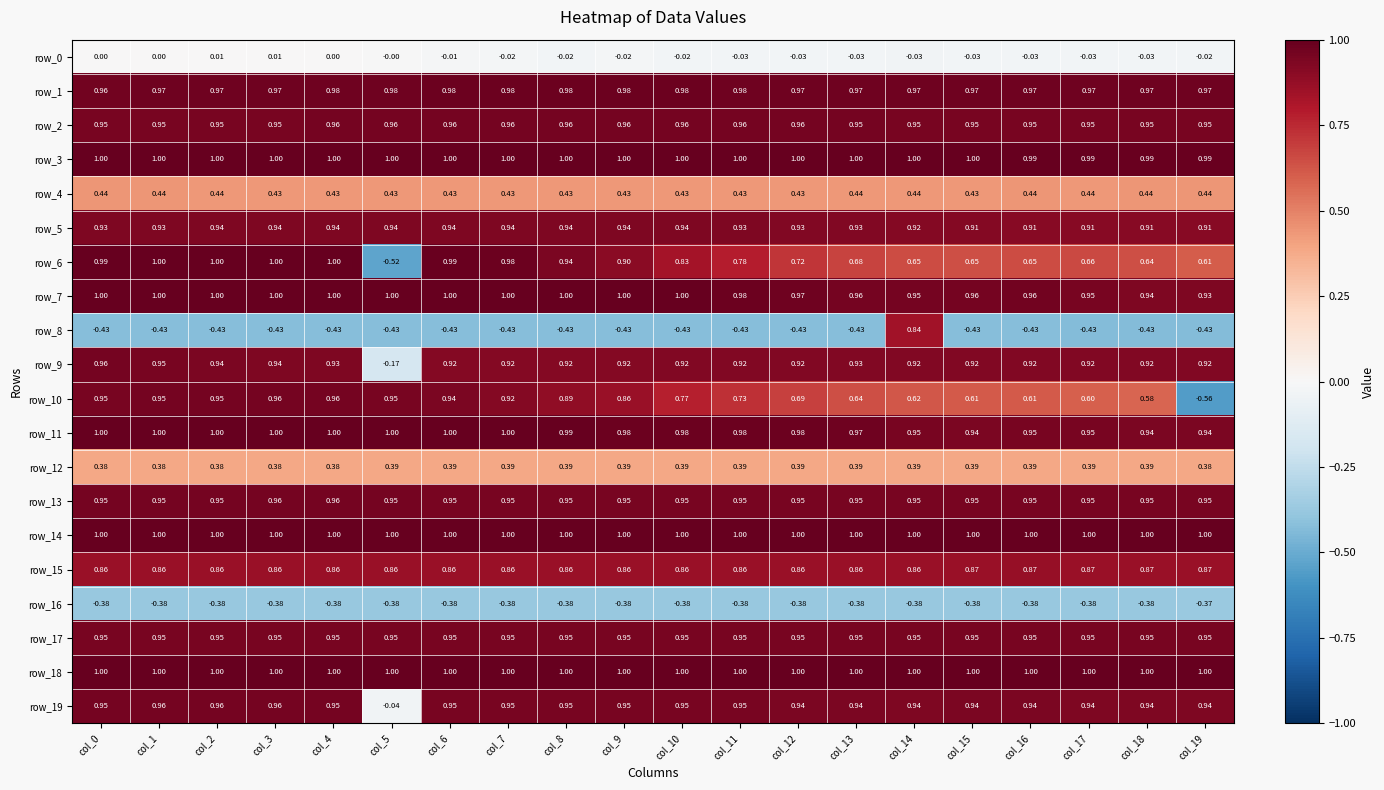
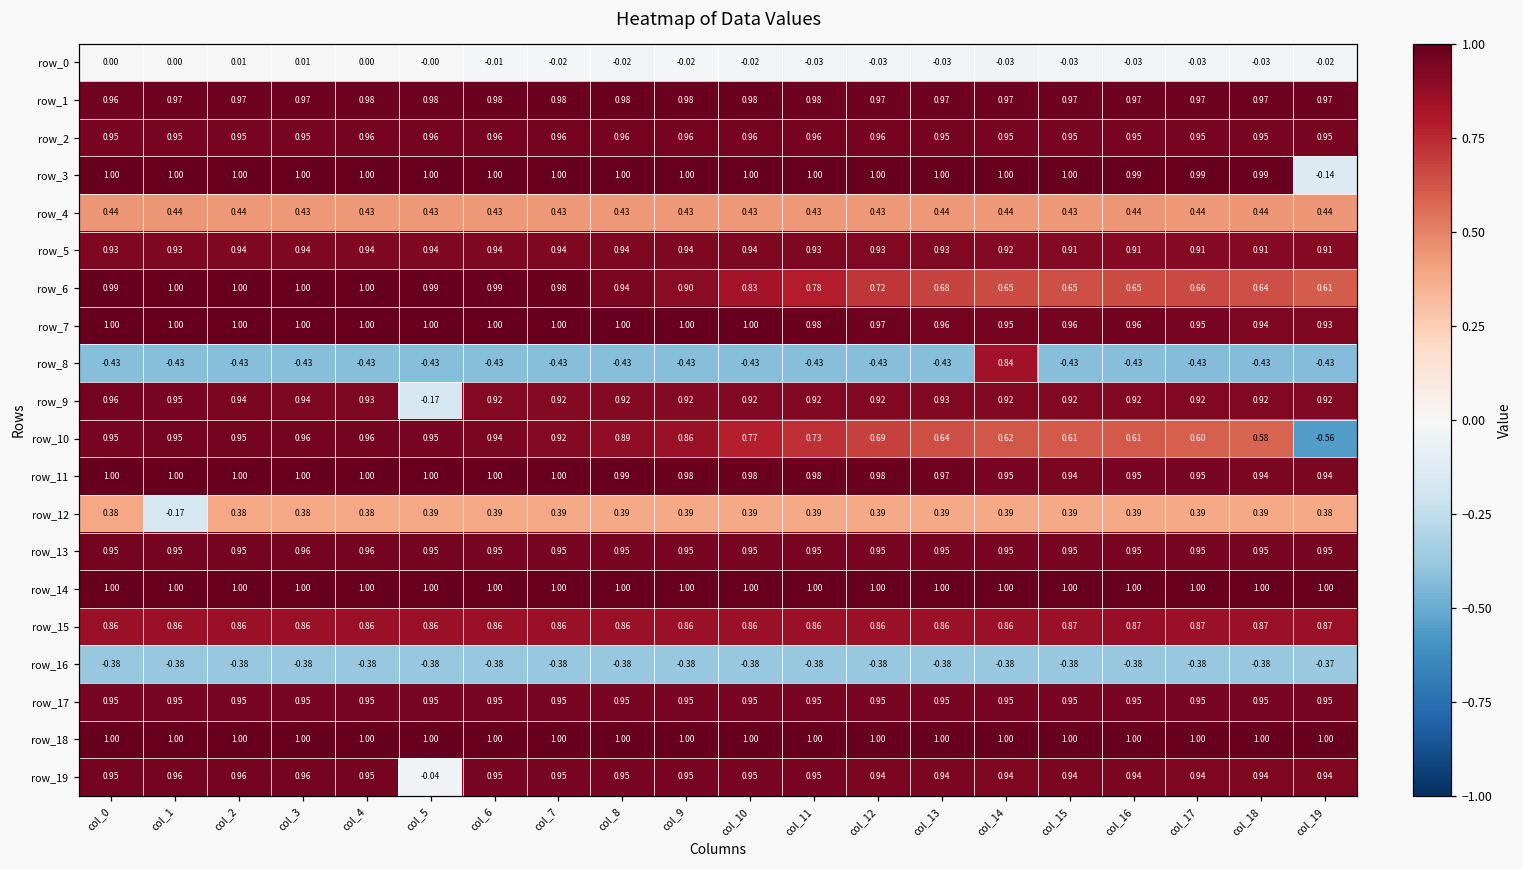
row_3, col_19: 0.99 -> -0.14
row_6, col_5: -0.52 -> 0.99
row_12, col_1: 0.38 -> -0.17
